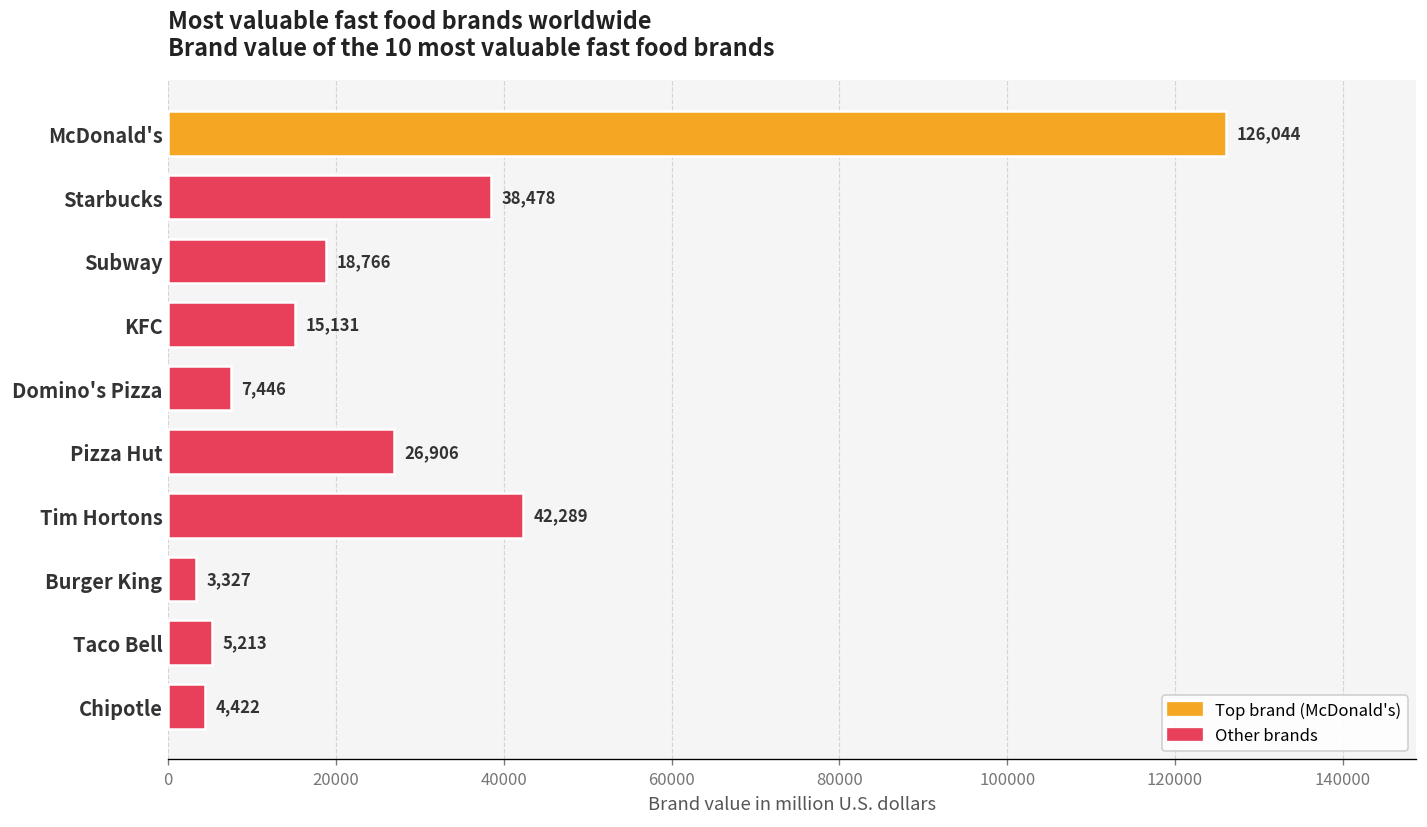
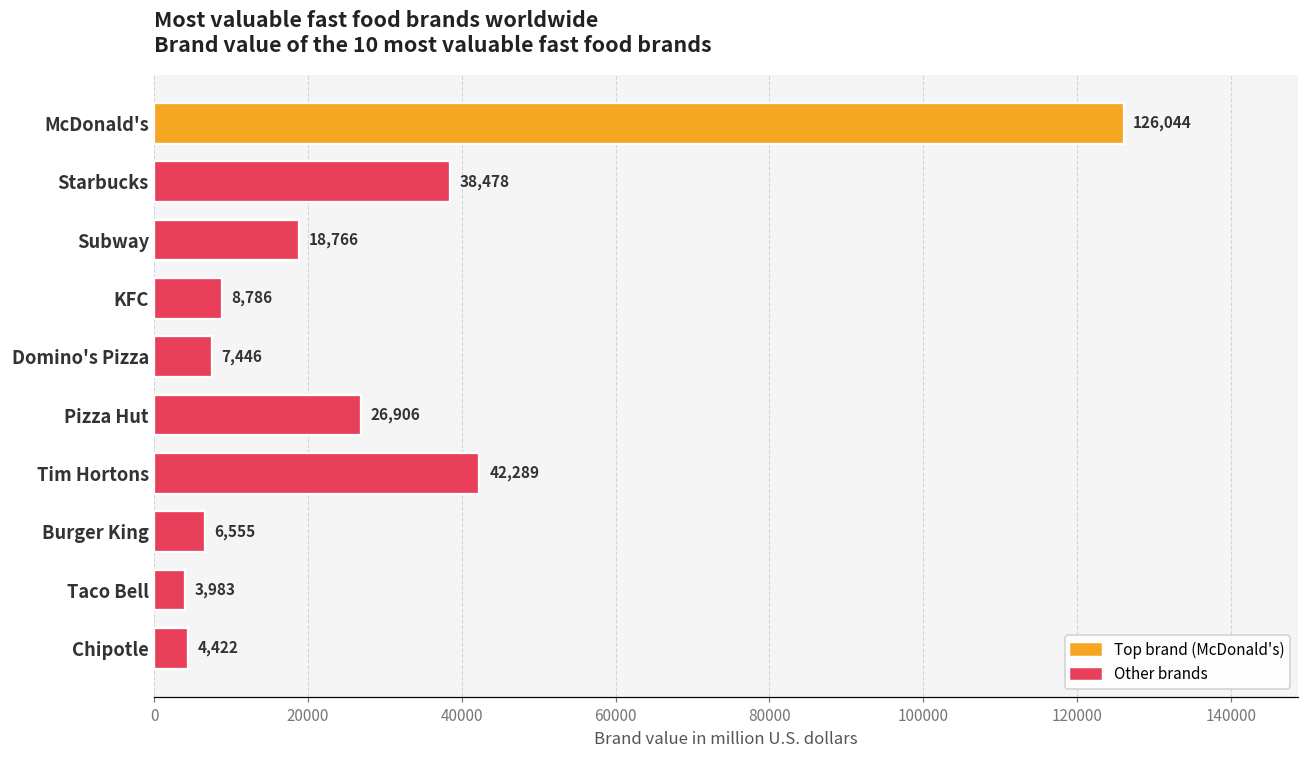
KFC: 15,131 -> 8,786
Burger King: 3,327 -> 6,555
Taco Bell: 5,213 -> 3,983
